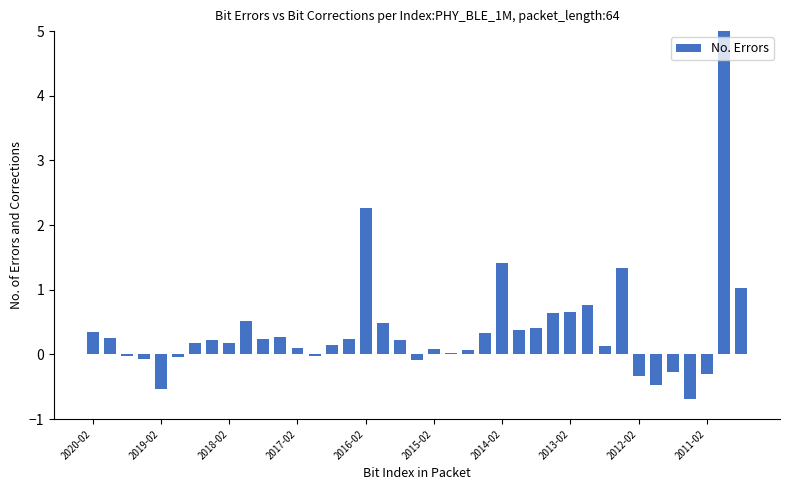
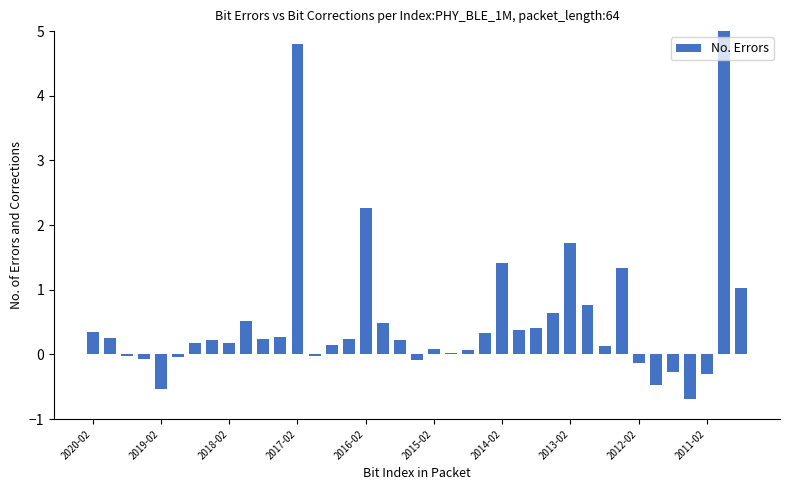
2017-02: 0.1 -> 4.8
2013-02: 0.7 -> 1.7
2012-02: -0.3 -> -0.1
